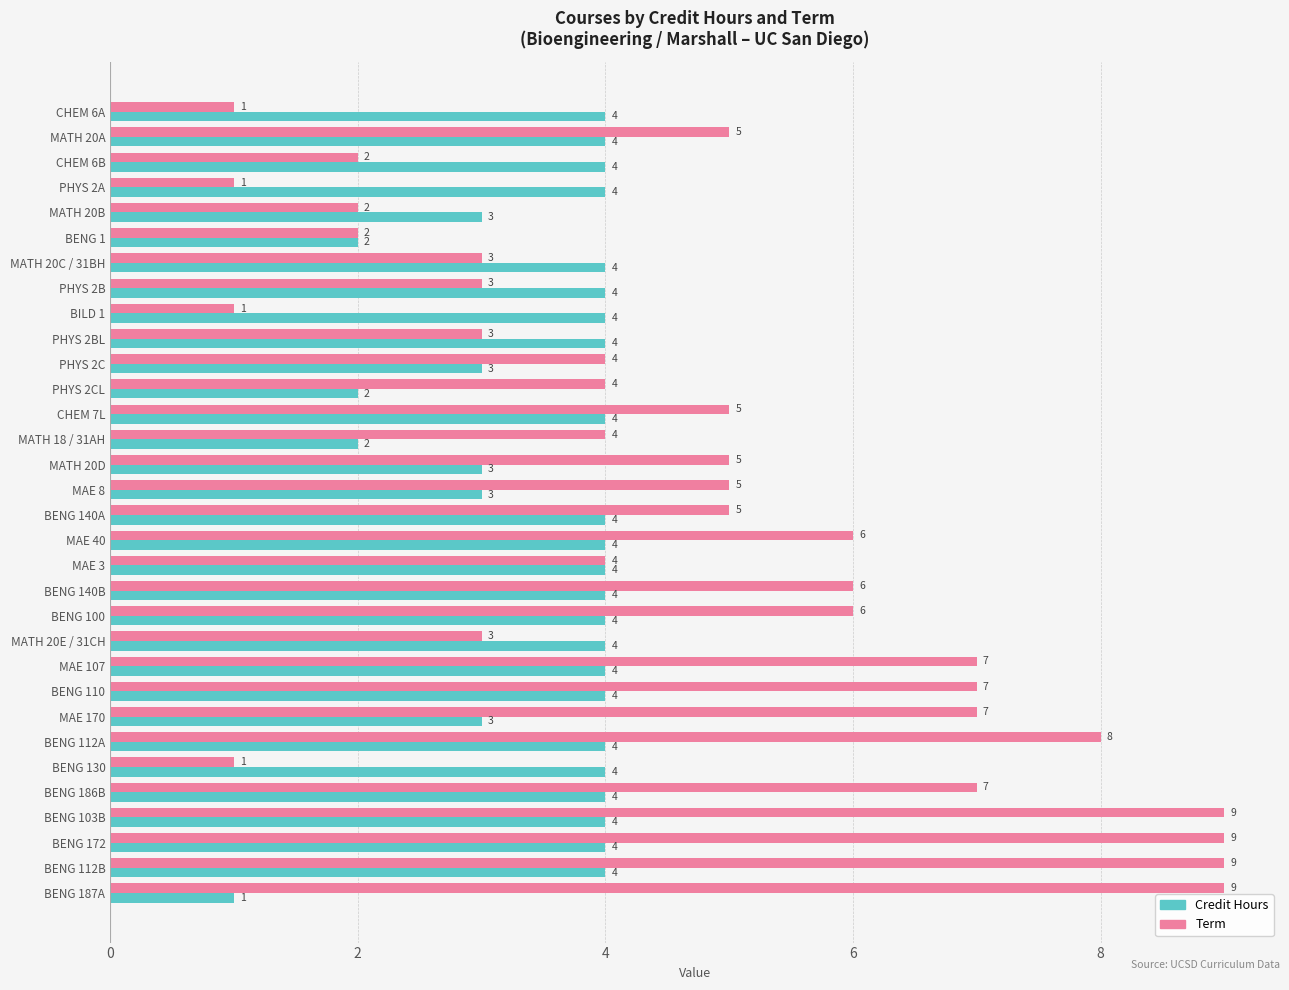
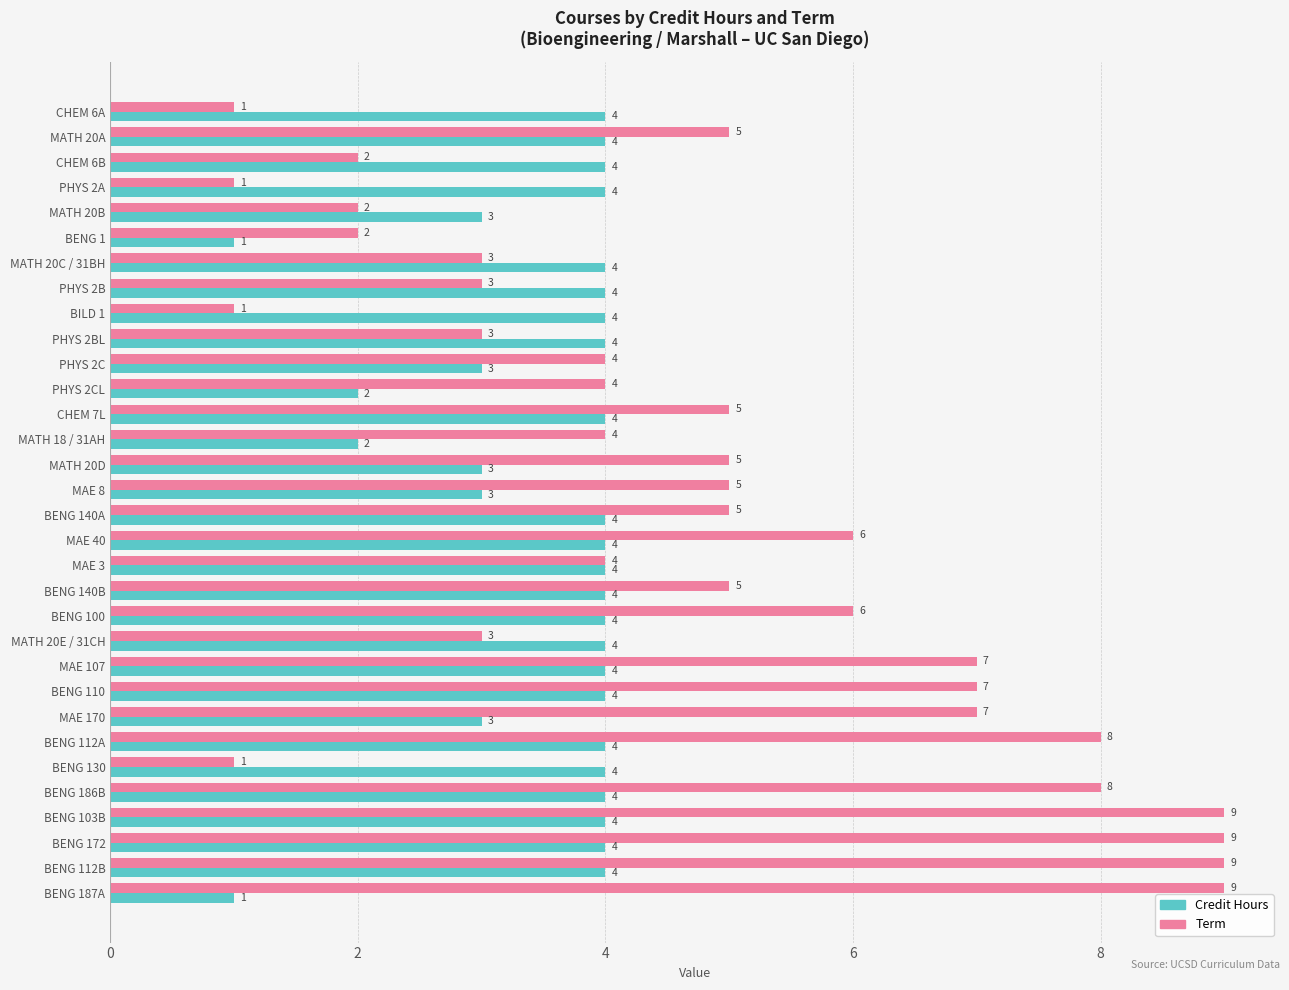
Credit Hours, BENG 1: 2 -> 1
Term, BENG 140B: 6 -> 5
Term, BENG 186B: 7 -> 8
